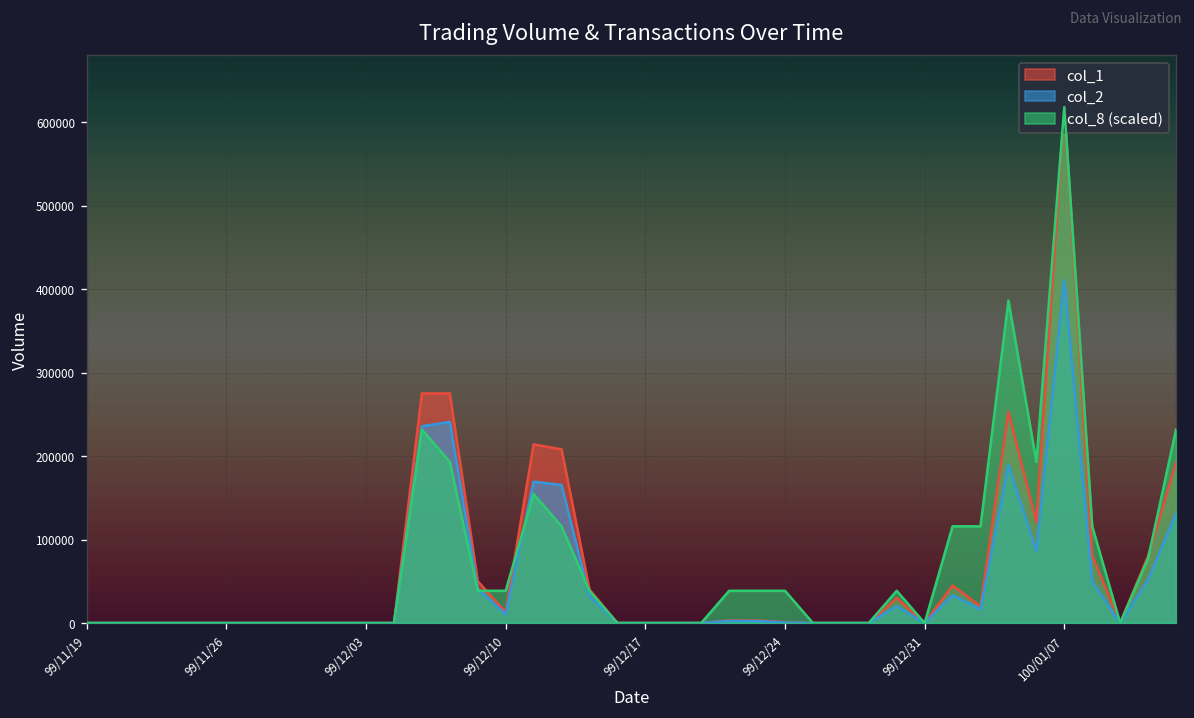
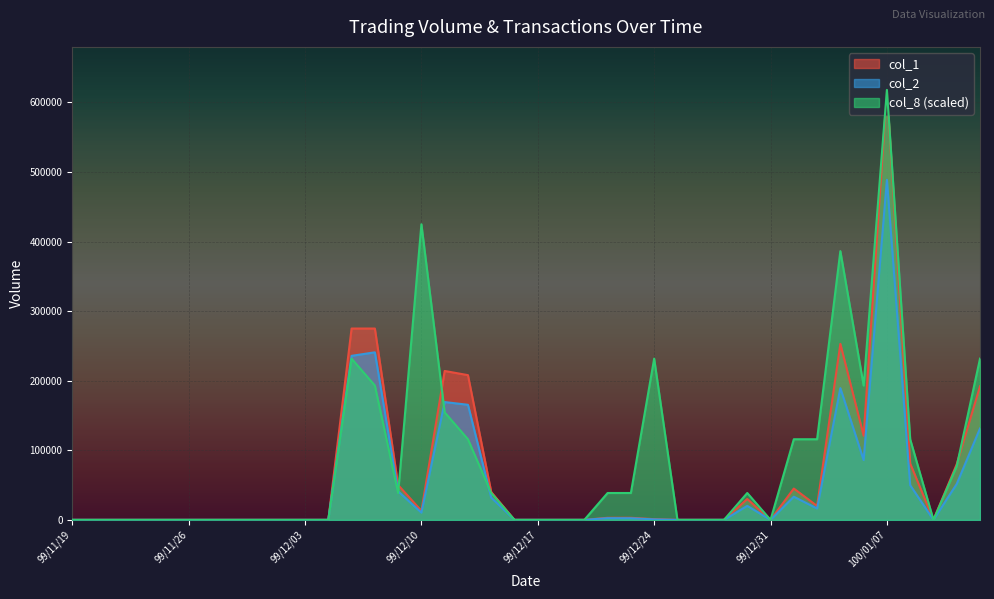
col_8 (scaled), 99/12/10: 40000 -> 420000
col_8 (scaled), 99/12/24: 40000 -> 230000
col_2, 100/01/07: 410000 -> 490000
